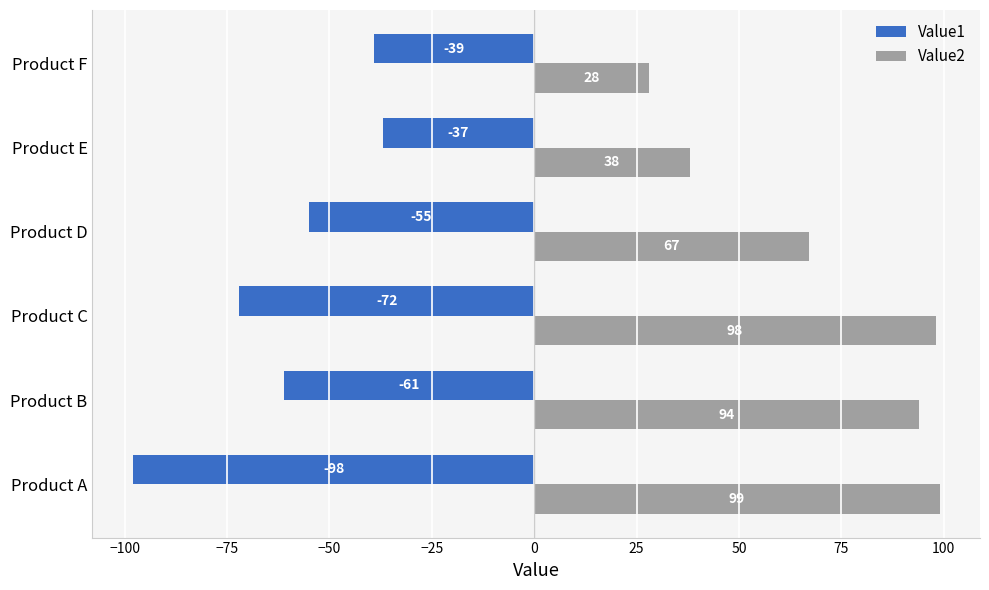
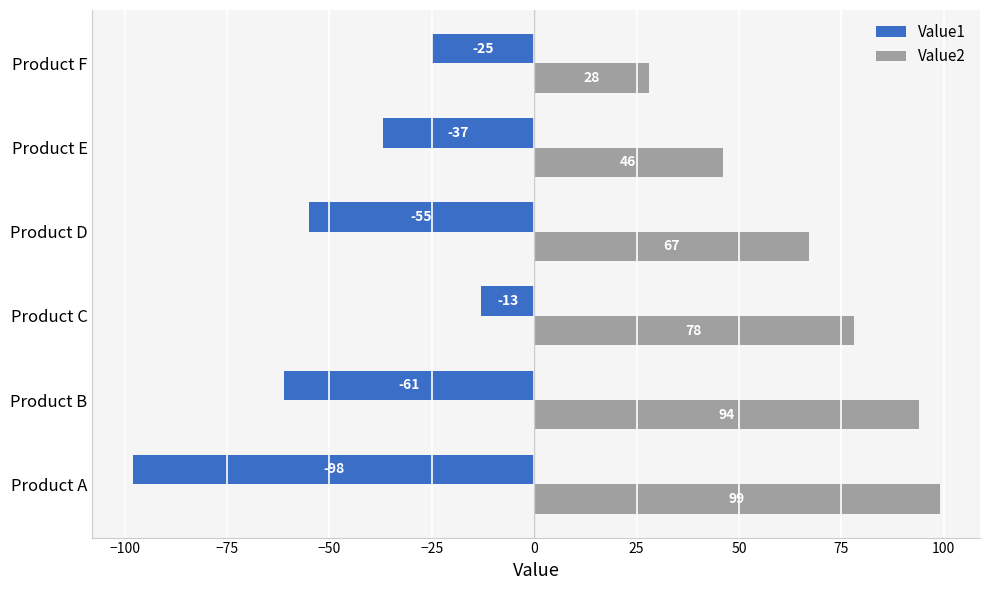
Value1, Product F: -39 -> -25
Value2, Product E: 38 -> 46
Value1, Product C: -72 -> -13
Value2, Product C: 98 -> 78
